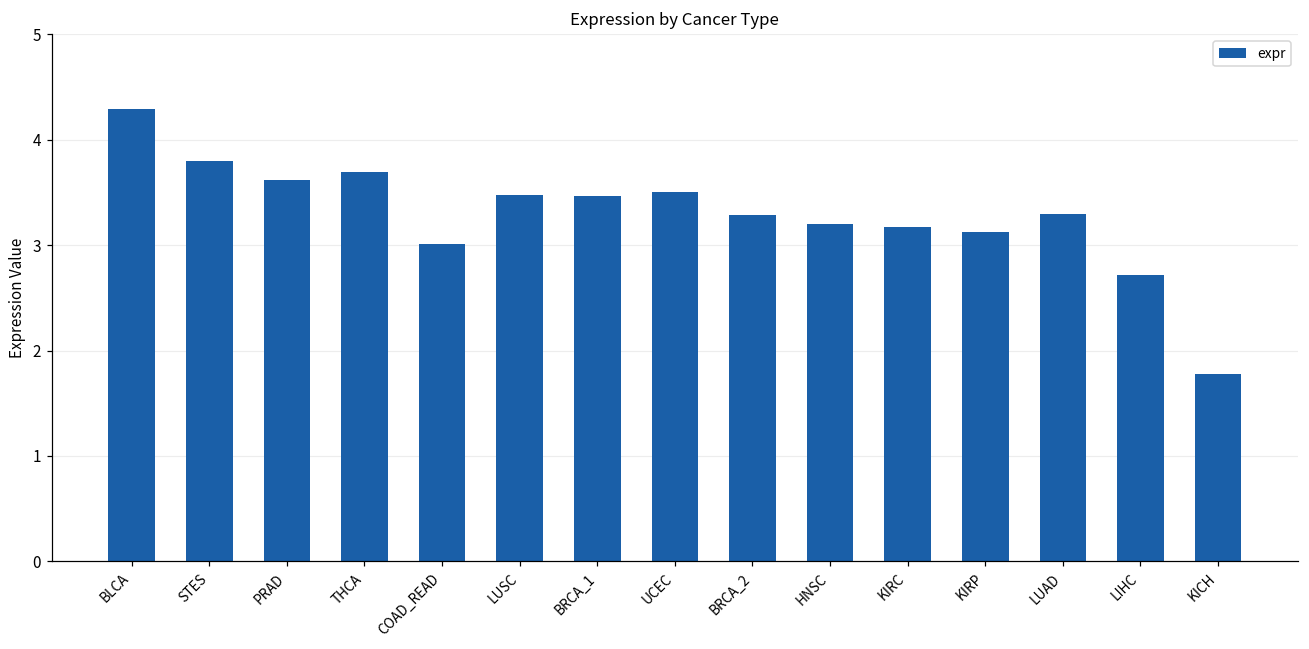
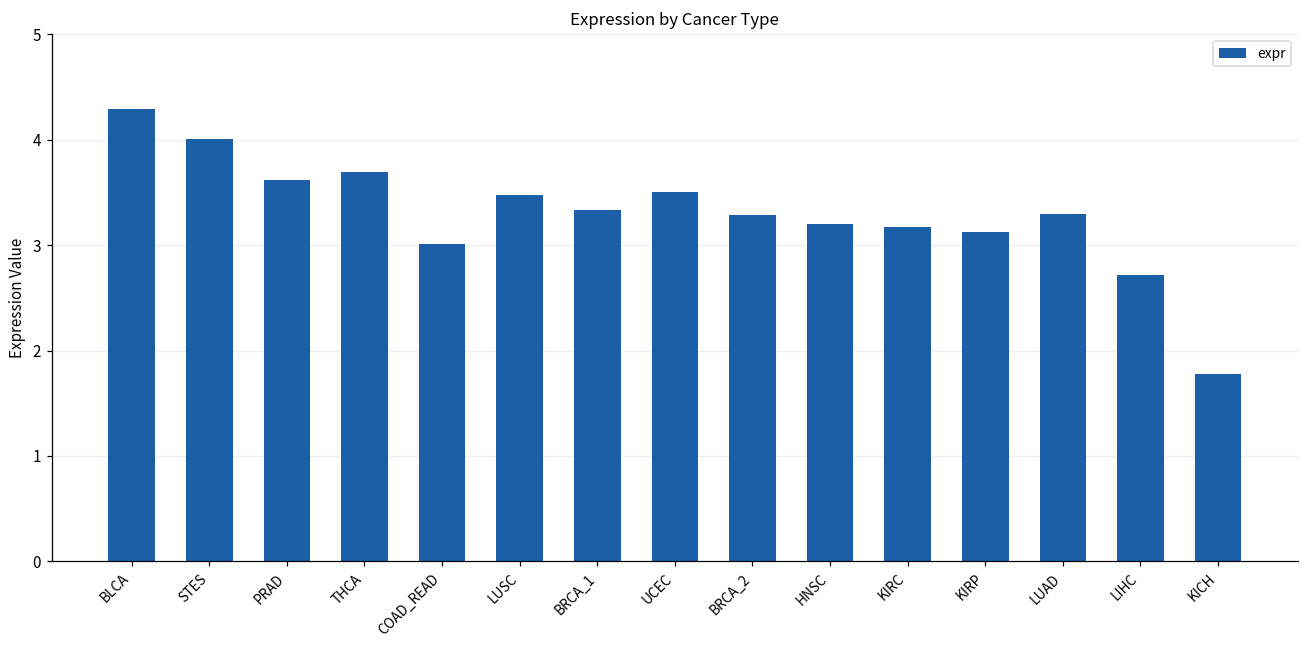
STES: 3.8 -> 4.0
BRCA_1: 3.5 -> 3.3
